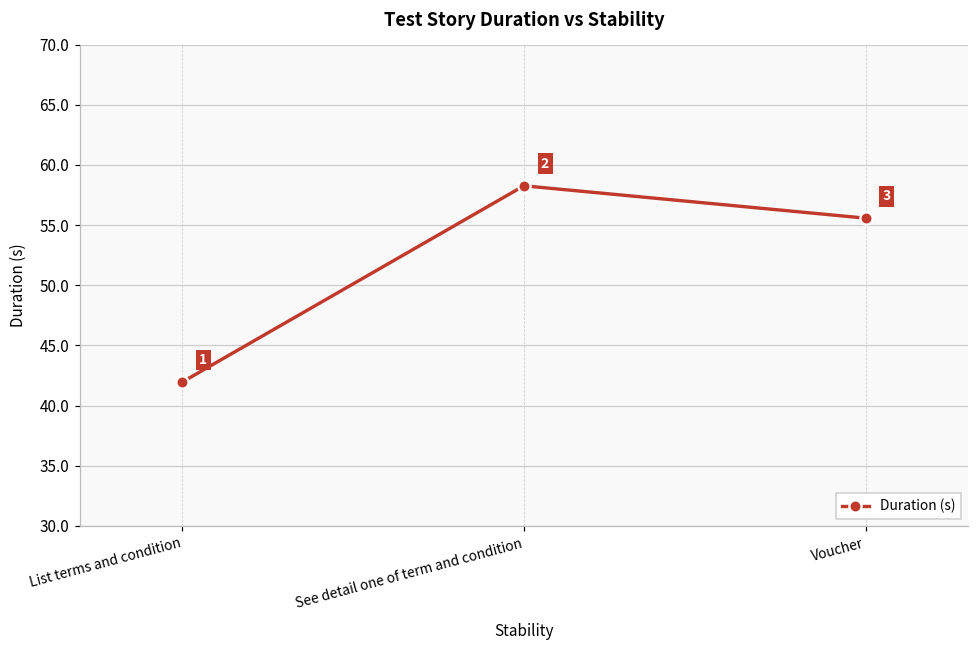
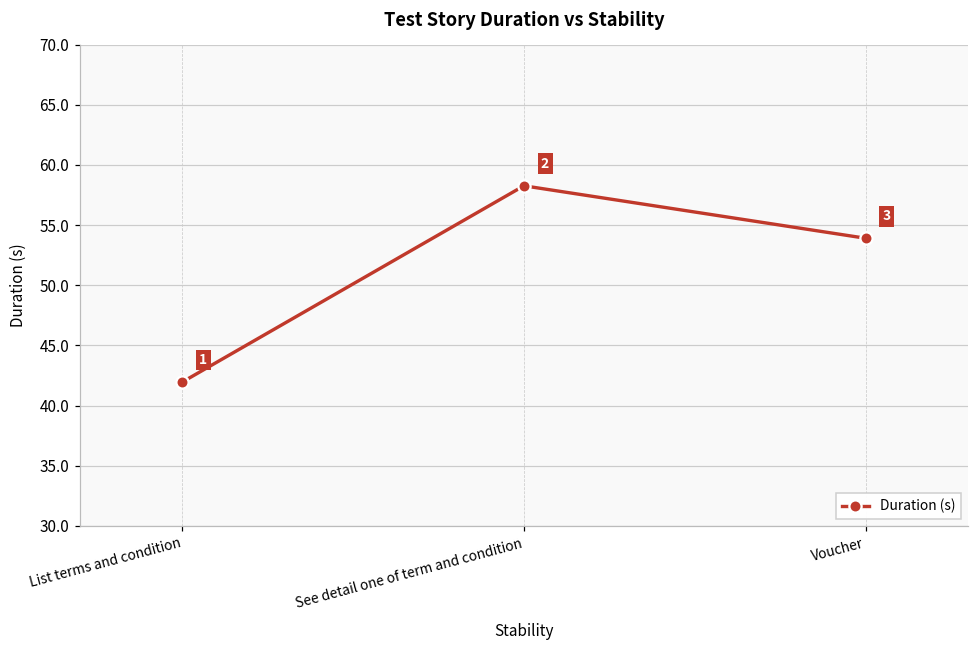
Voucher: 55.6 -> 53.9
